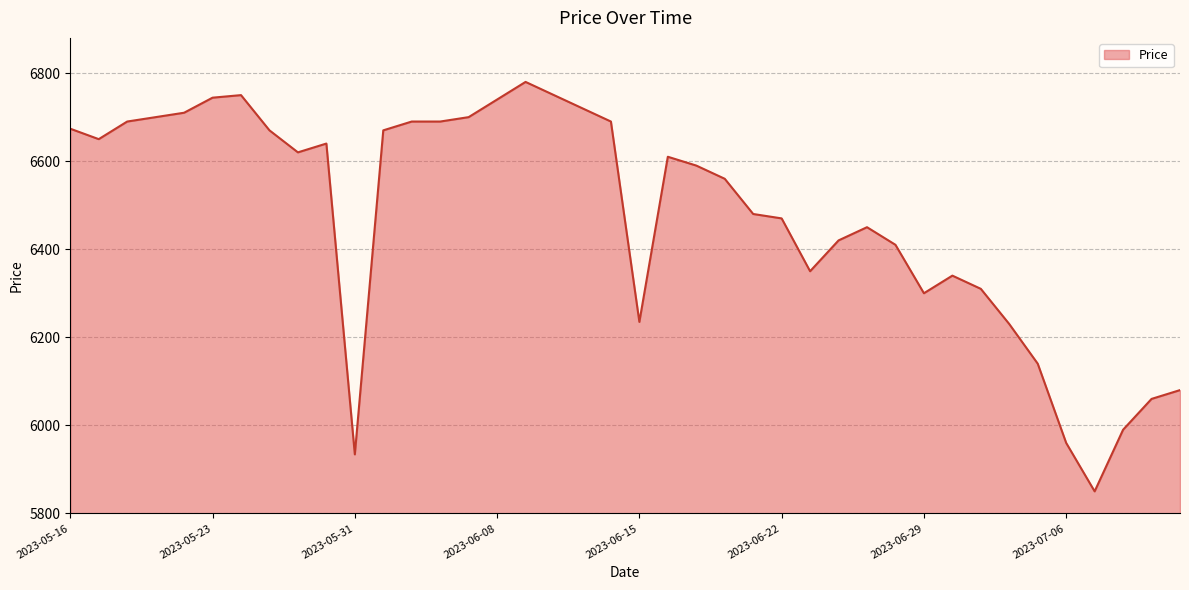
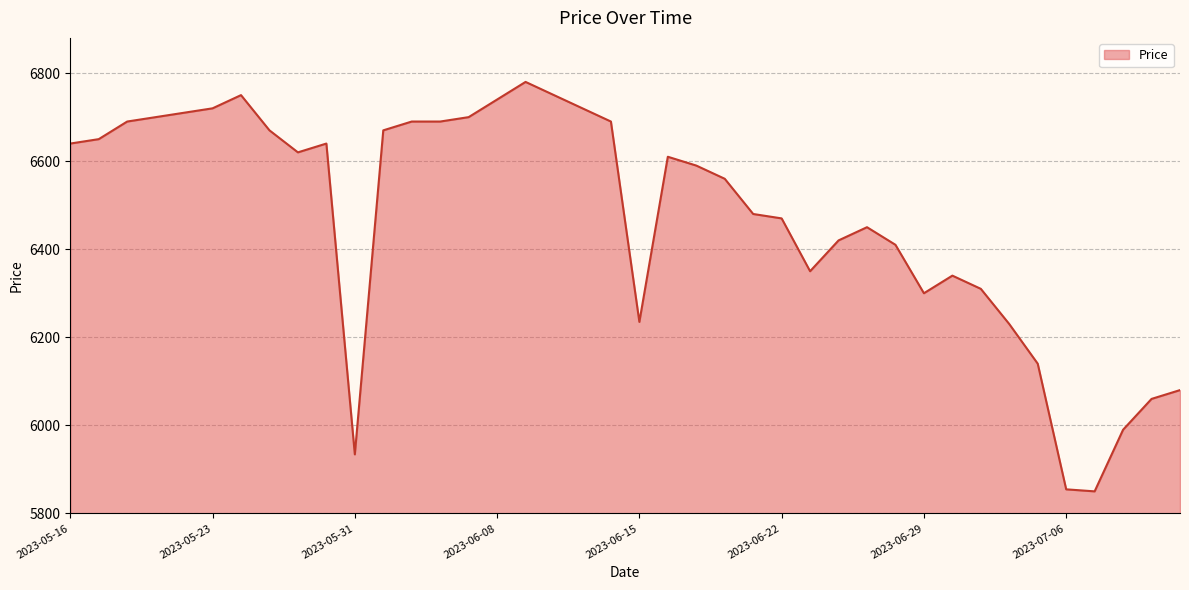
2023-05-16: 6670 -> 6640
2023-05-23: 6740 -> 6720
2023-07-06: 5960 -> 5850
